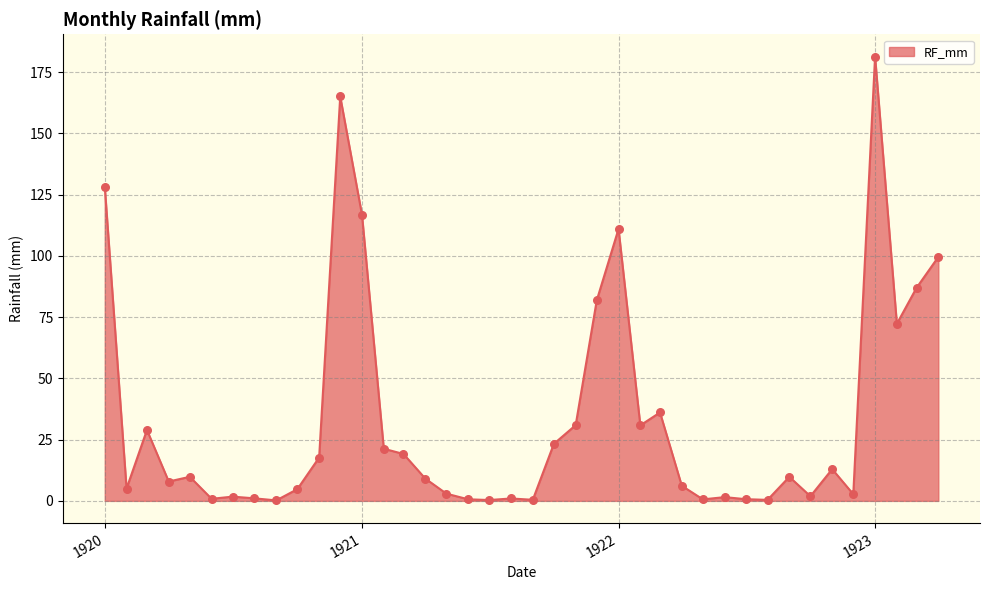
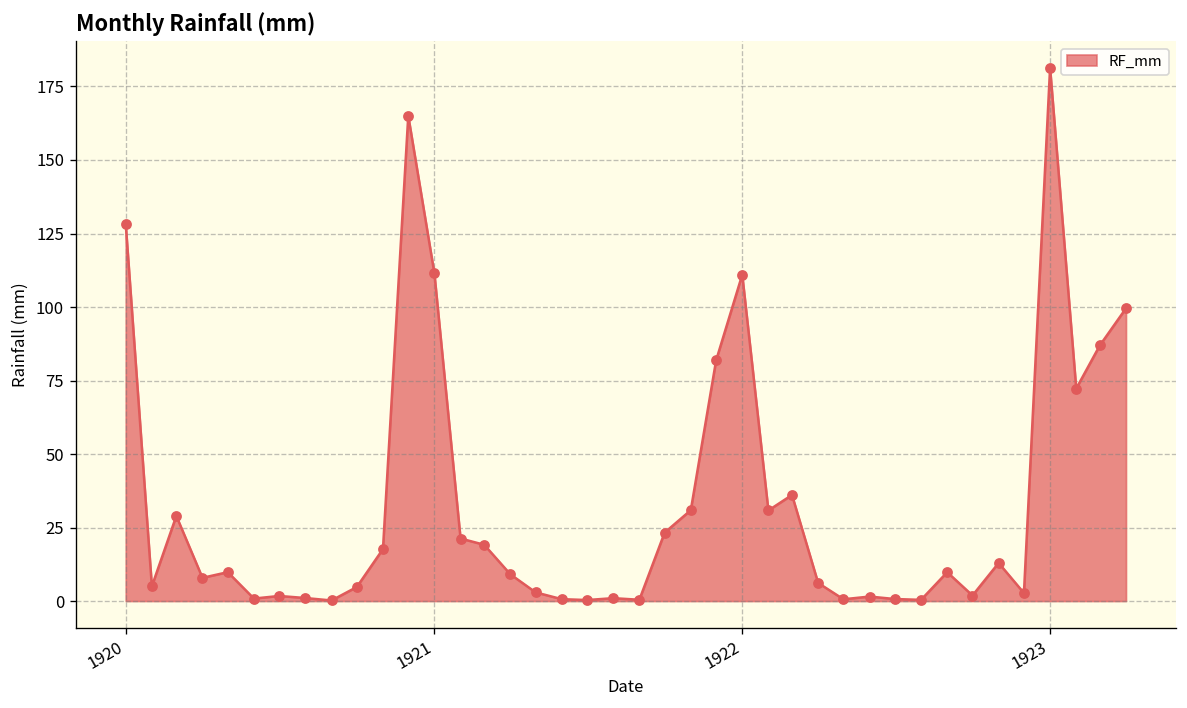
1921: 117 -> 111
